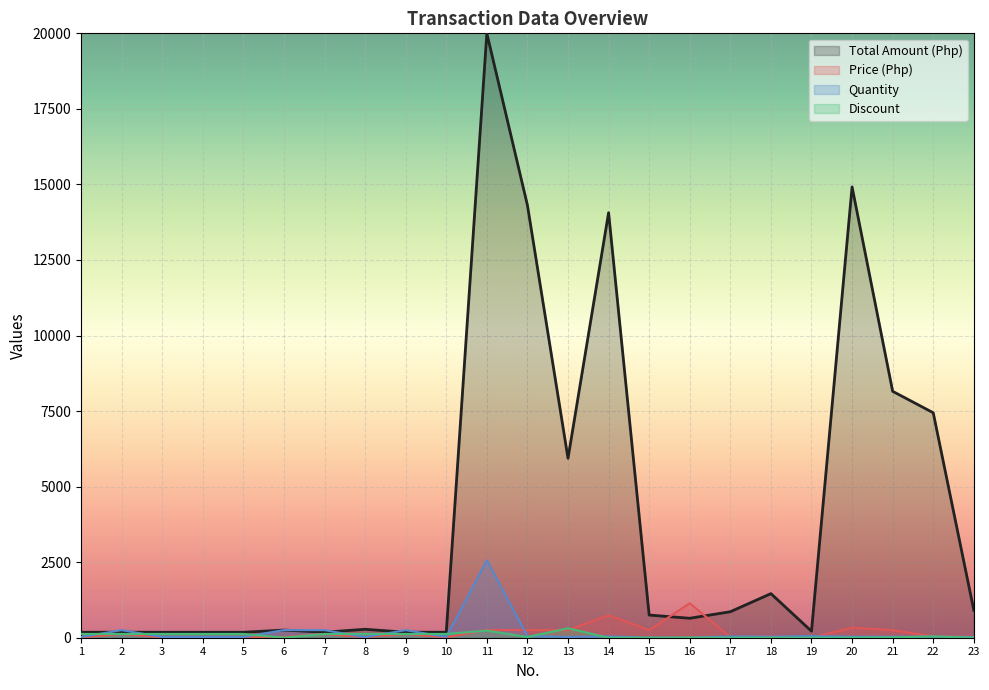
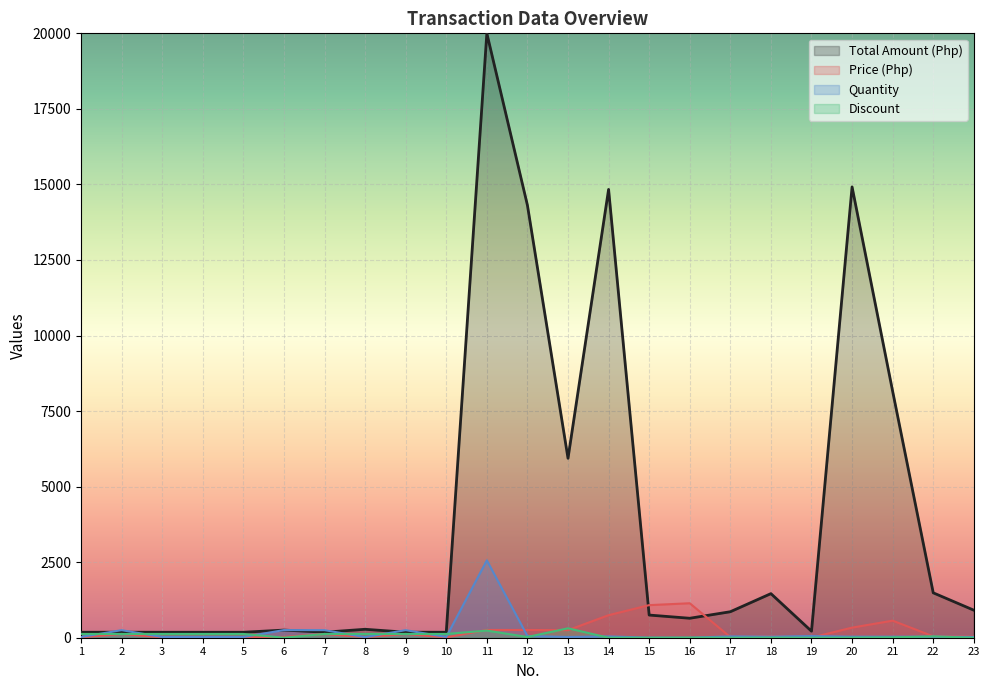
Total Amount (Php), 14: 14100 -> 14800
Price (Php), 15: 300 -> 1100
Price (Php), 21: 300 -> 600
Total Amount (Php), 22: 7400 -> 1500
